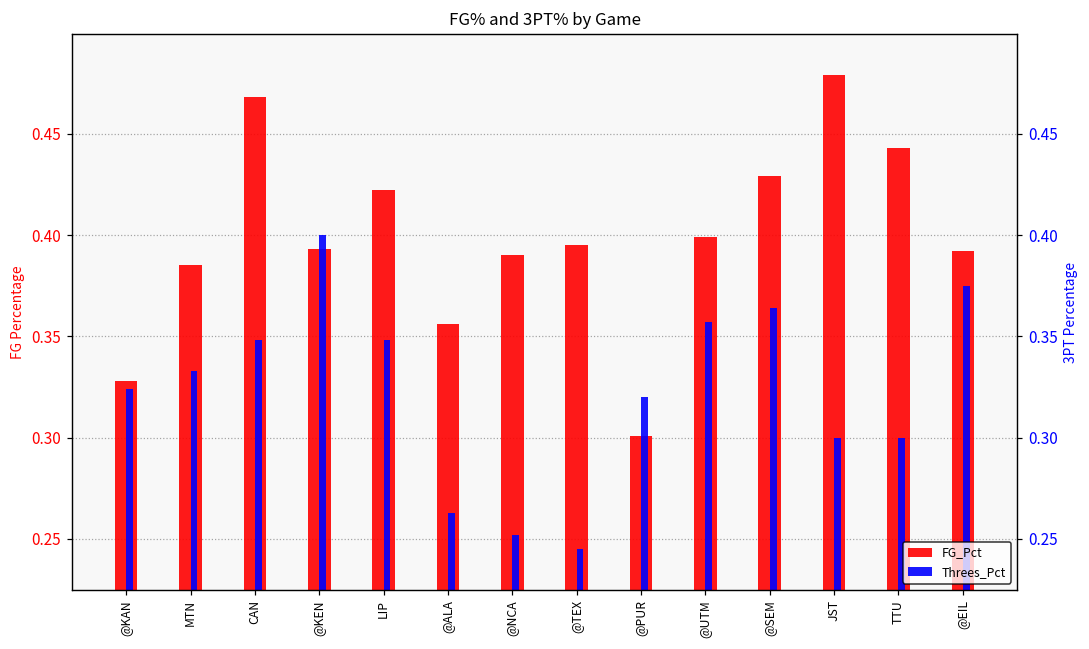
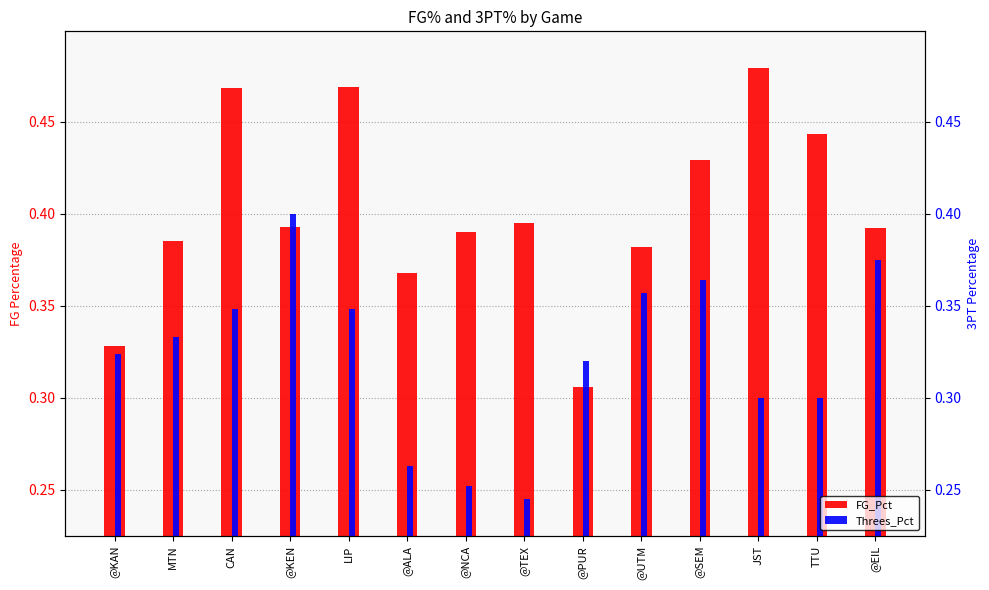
FG_Pct, LIP: 0.422 -> 0.469
FG_Pct, @ALA: 0.356 -> 0.368
FG_Pct, @PUR: 0.301 -> 0.306
FG_Pct, @UTM: 0.399 -> 0.382
